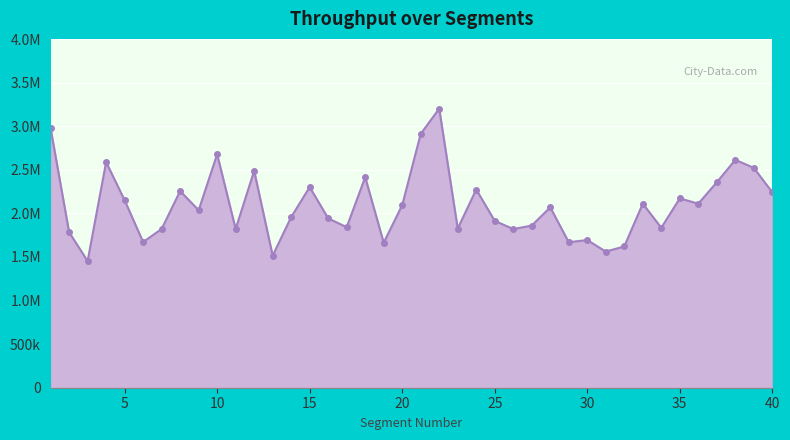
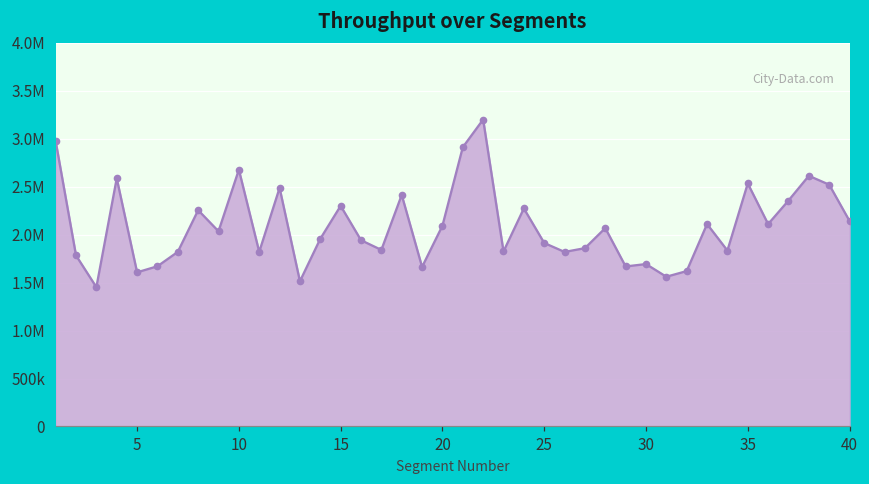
5: 2200000 -> 1600000
35: 2200000 -> 2500000
40: 2200000 -> 2100000
